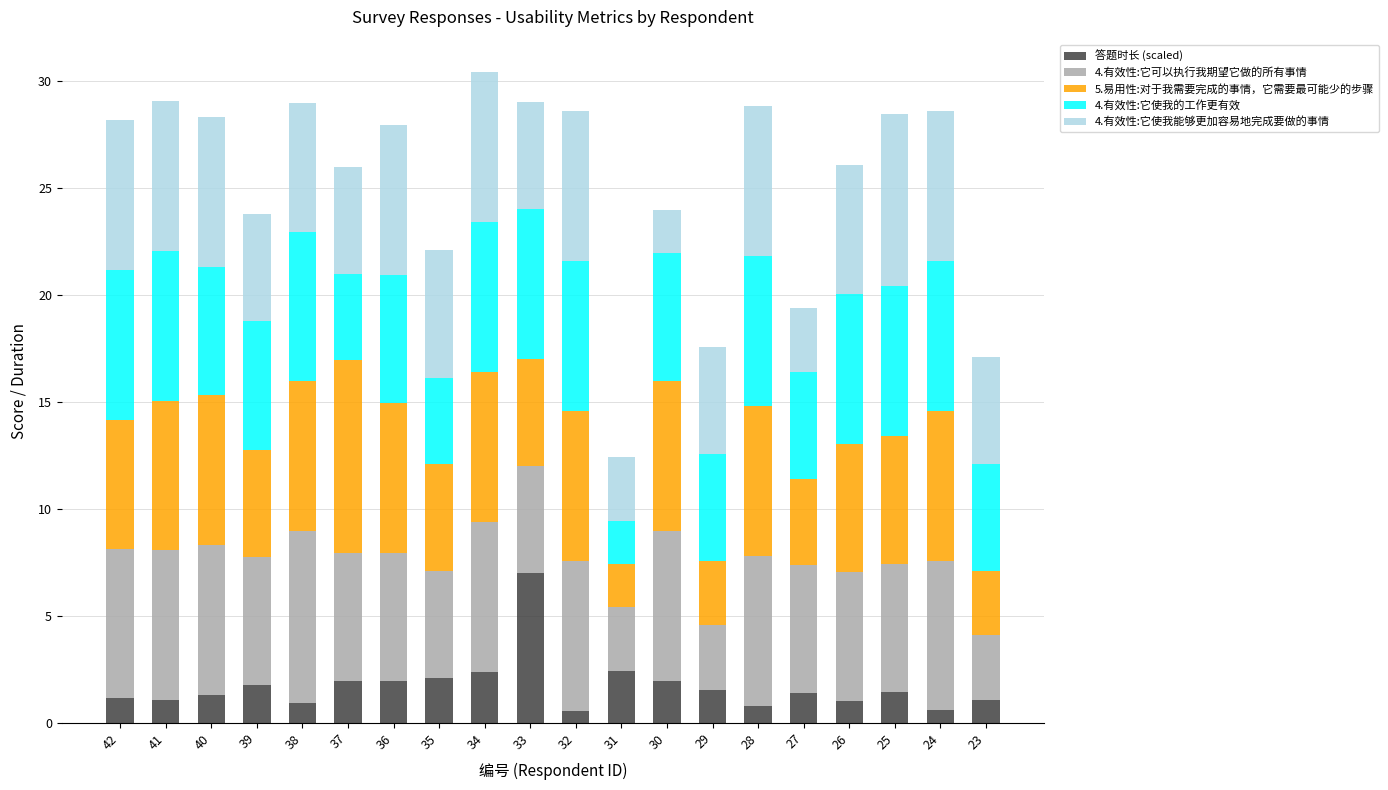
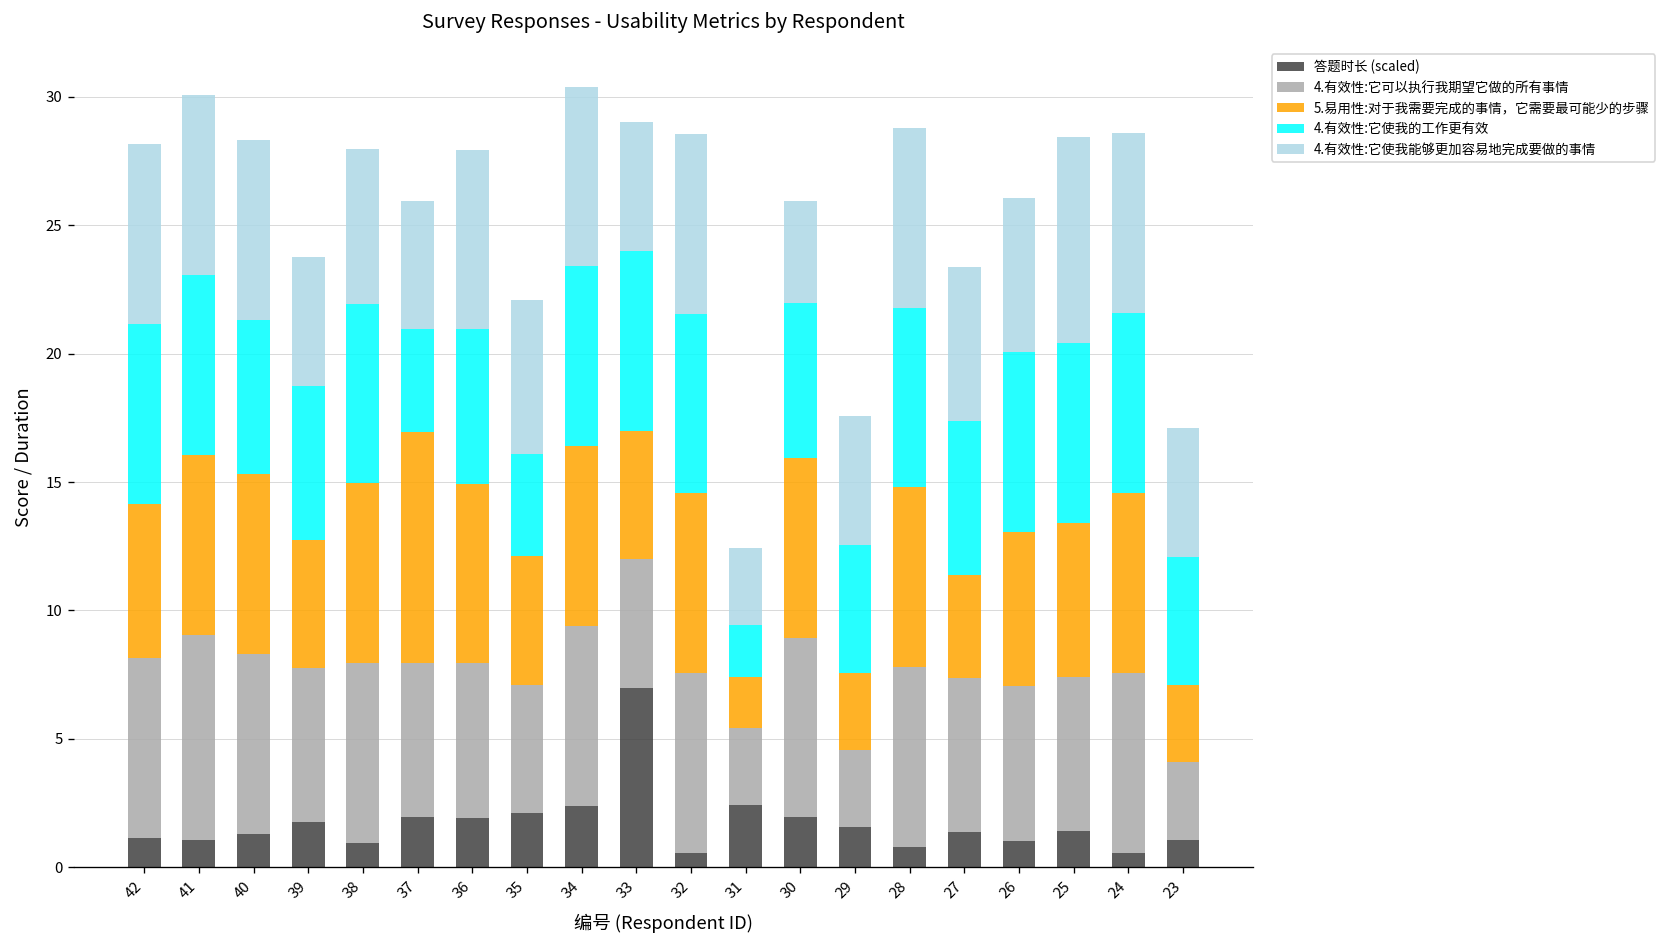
4.有效性:它可以执行我期望它做的所有事情, 41: 7 -> 8
4.有效性:它可以执行我期望它做的所有事情, 38: 8 -> 7
4.有效性:它使我能够更加容易地完成要做的事情, 30: 2 -> 4
4.有效性:它使我的工作更有效, 27: 5 -> 6
4.有效性:它使我能够更加容易地完成要做的事情, 27: 3 -> 6
